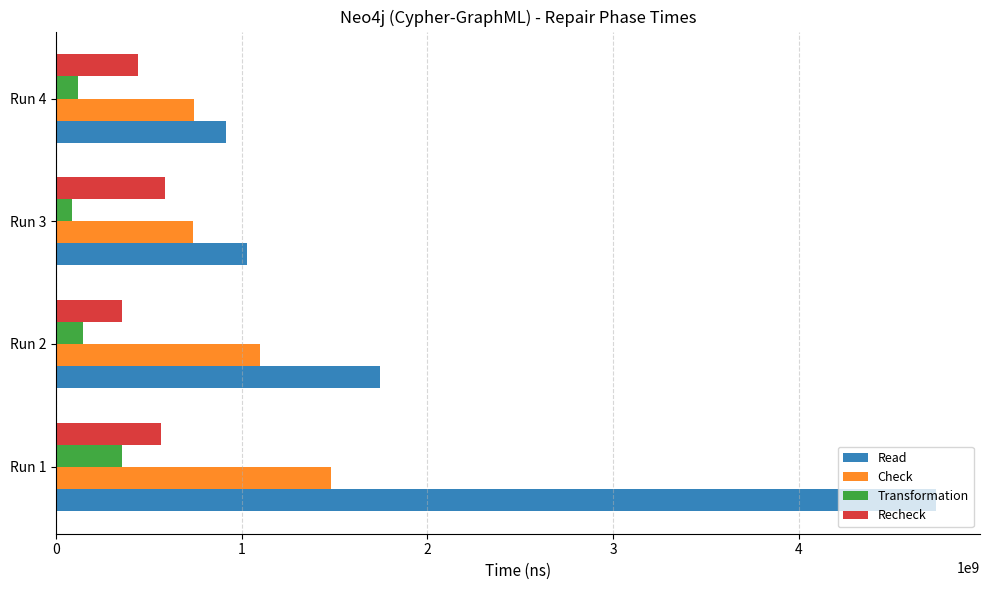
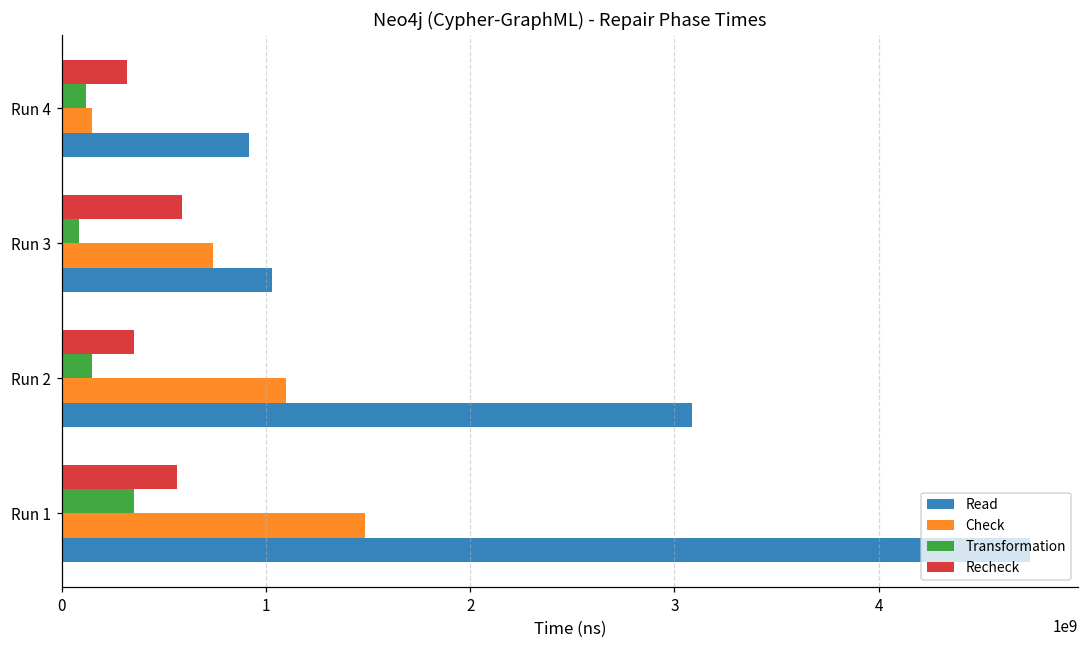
Recheck, Run 4: 440000000 -> 320000000
Check, Run 4: 740000000 -> 150000000
Read, Run 2: 1740000000 -> 3090000000
